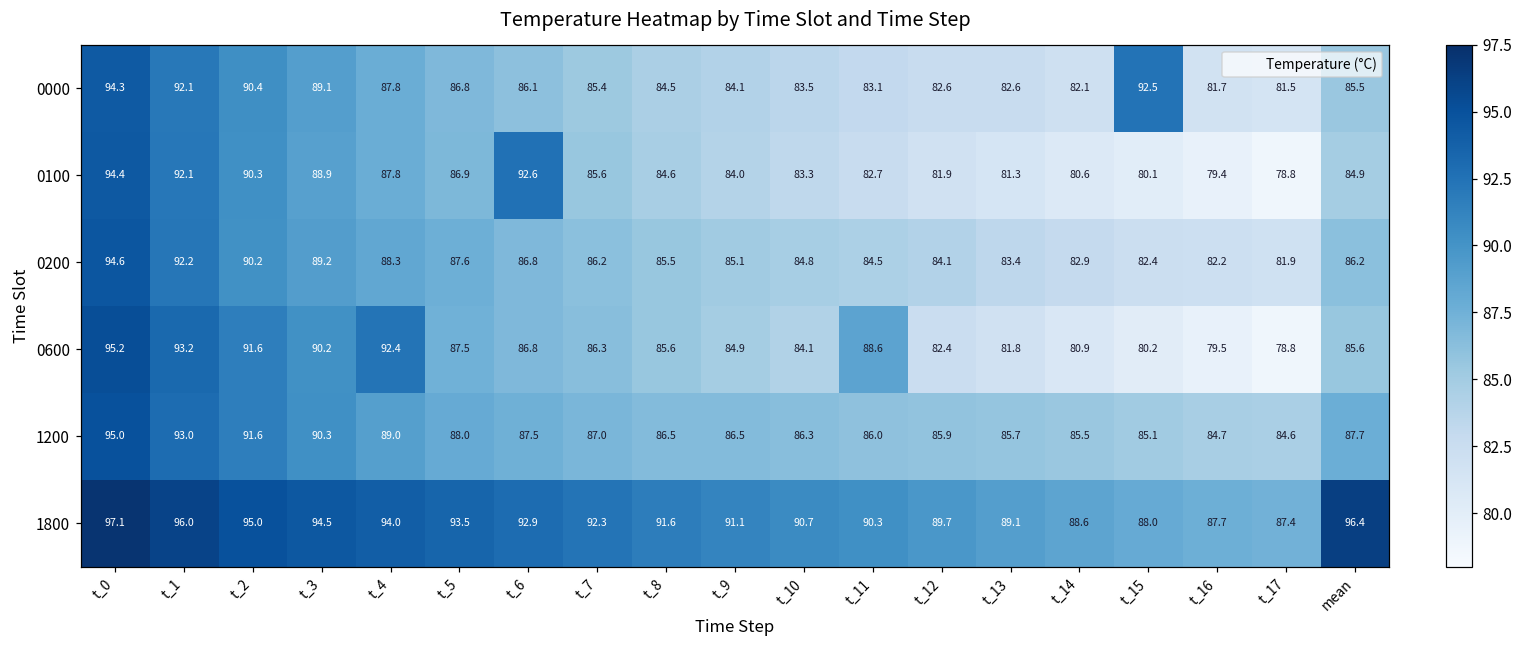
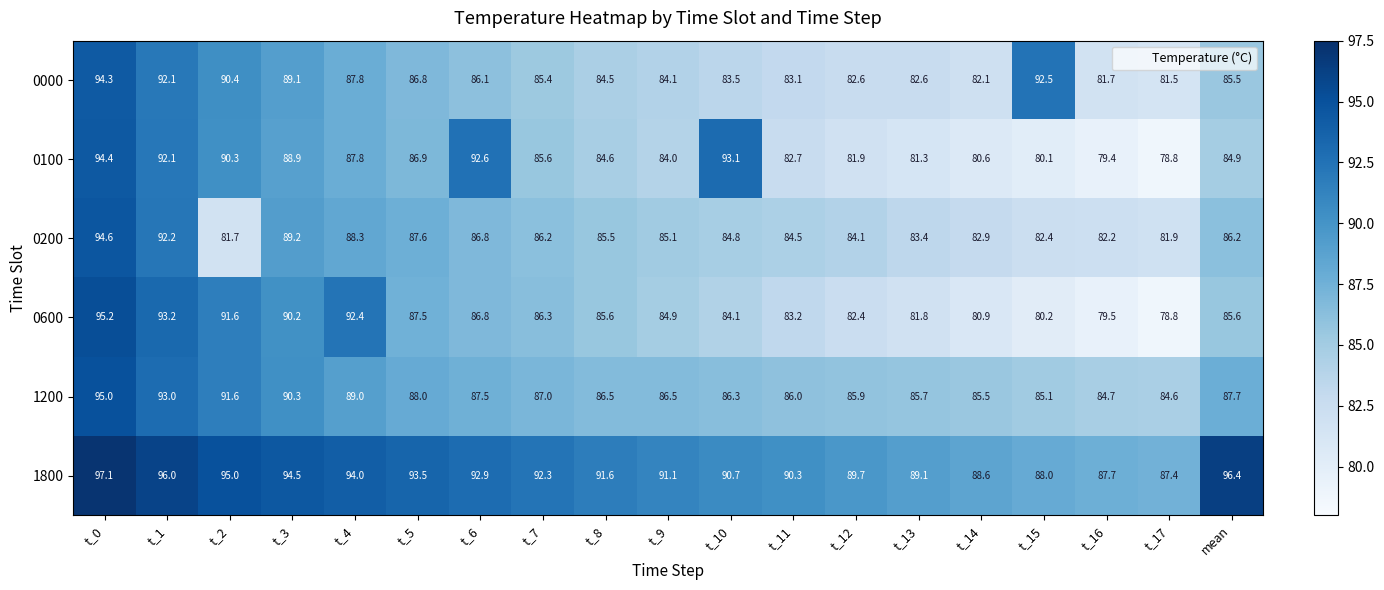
0100, t_10: 83.3 -> 93.1
0200, t_2: 90.2 -> 81.7
0600, t_11: 88.6 -> 83.2
